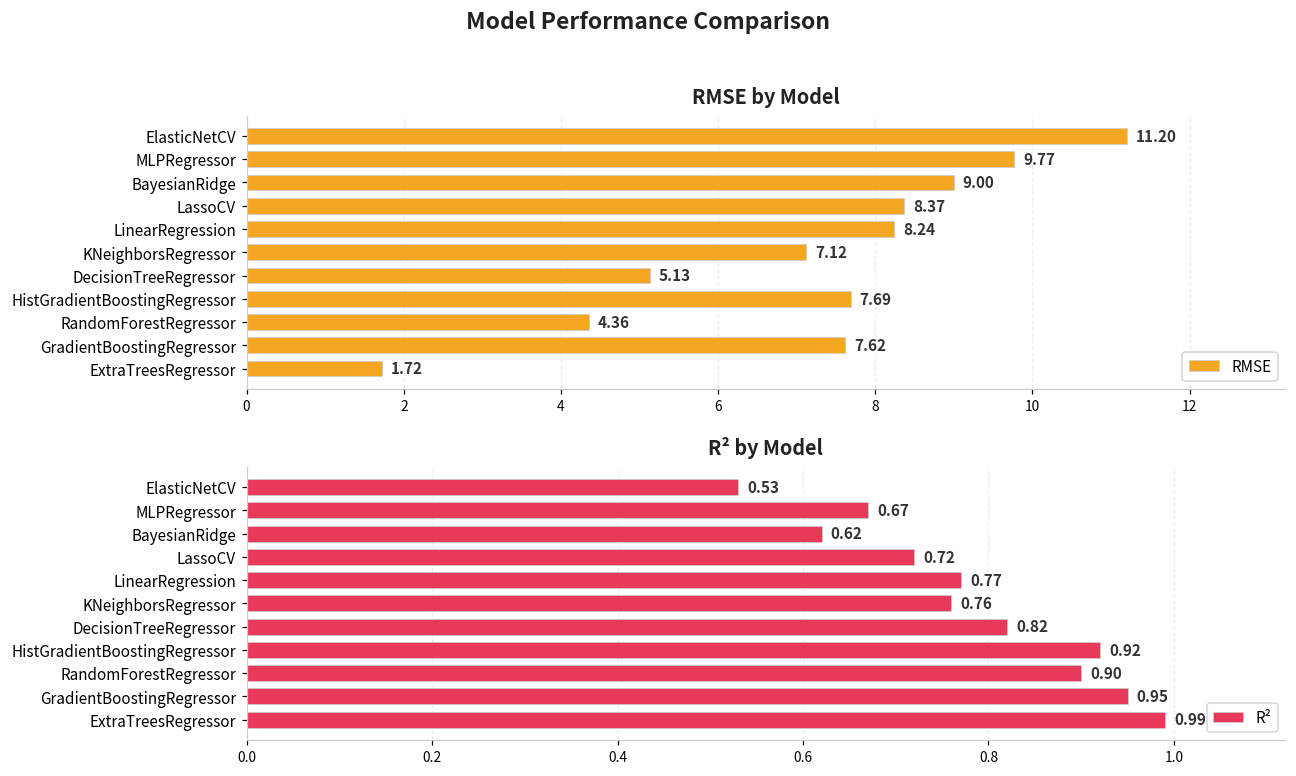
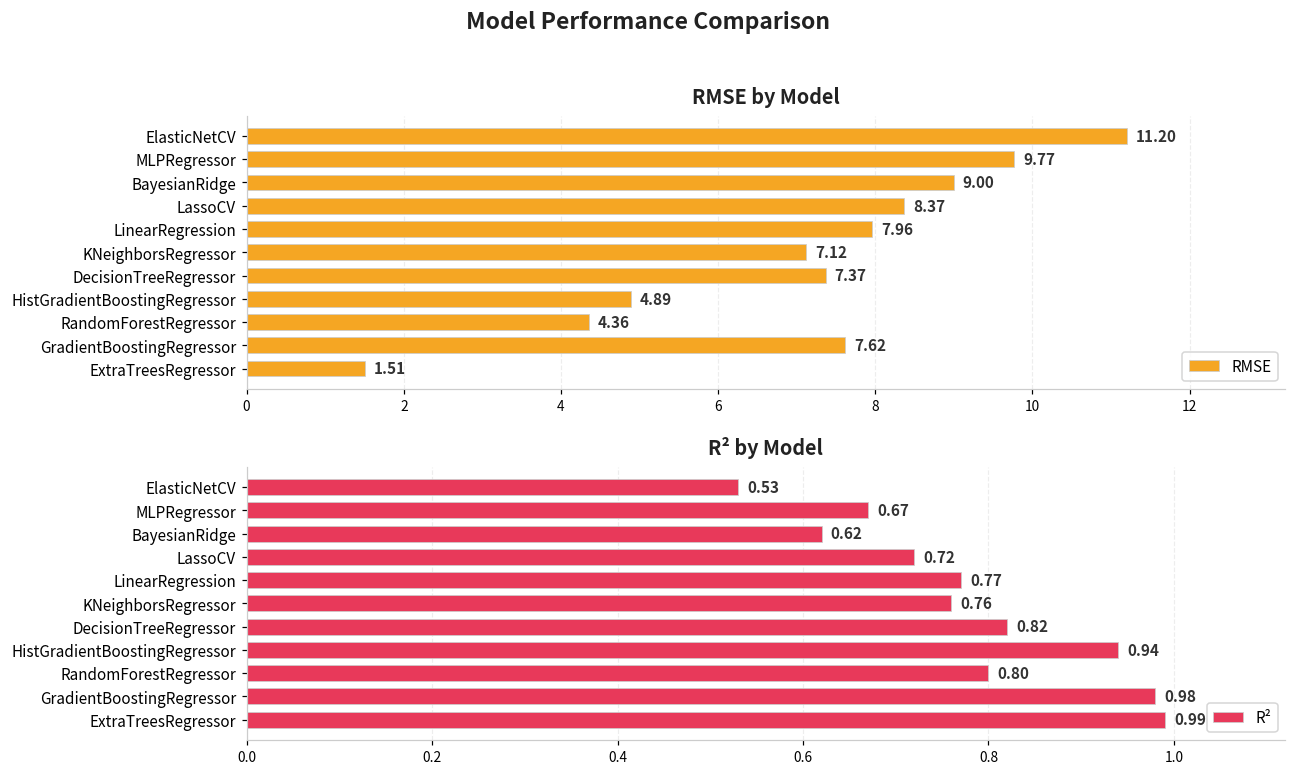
RMSE by Model, LinearRegression: 8.24 -> 7.96
RMSE by Model, DecisionTreeRegressor: 5.13 -> 7.37
RMSE by Model, HistGradientBoostingRegressor: 7.69 -> 4.89
RMSE by Model, ExtraTreesRegressor: 1.72 -> 1.51
R² by Model, HistGradientBoostingRegressor: 0.92 -> 0.94
R² by Model, RandomForestRegressor: 0.90 -> 0.80
R² by Model, GradientBoostingRegressor: 0.95 -> 0.98
